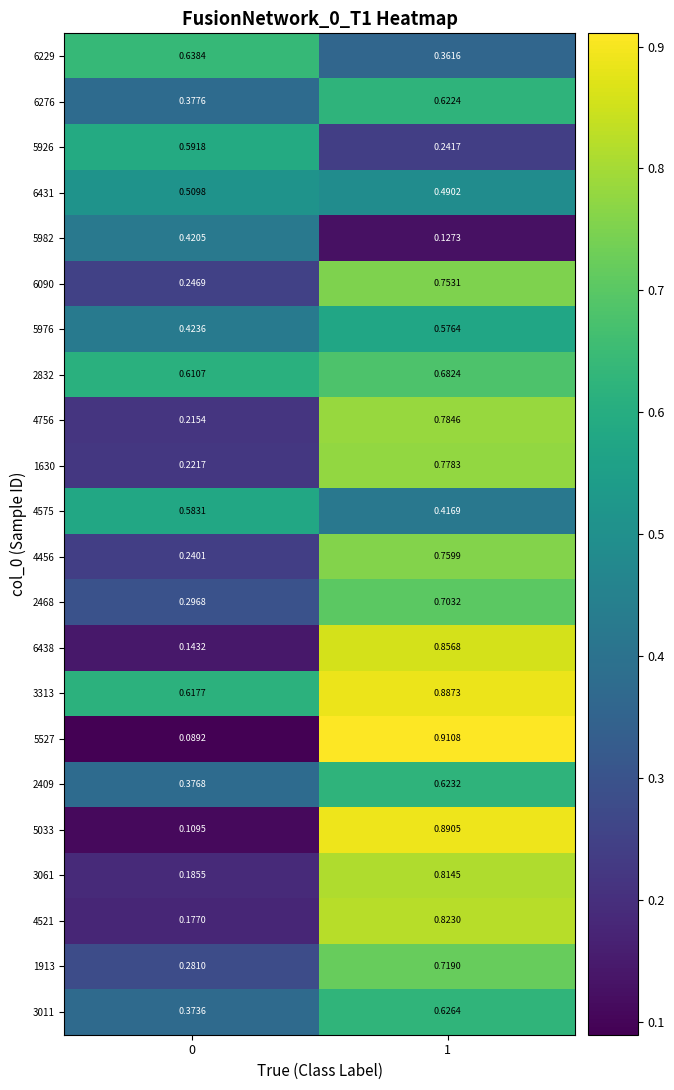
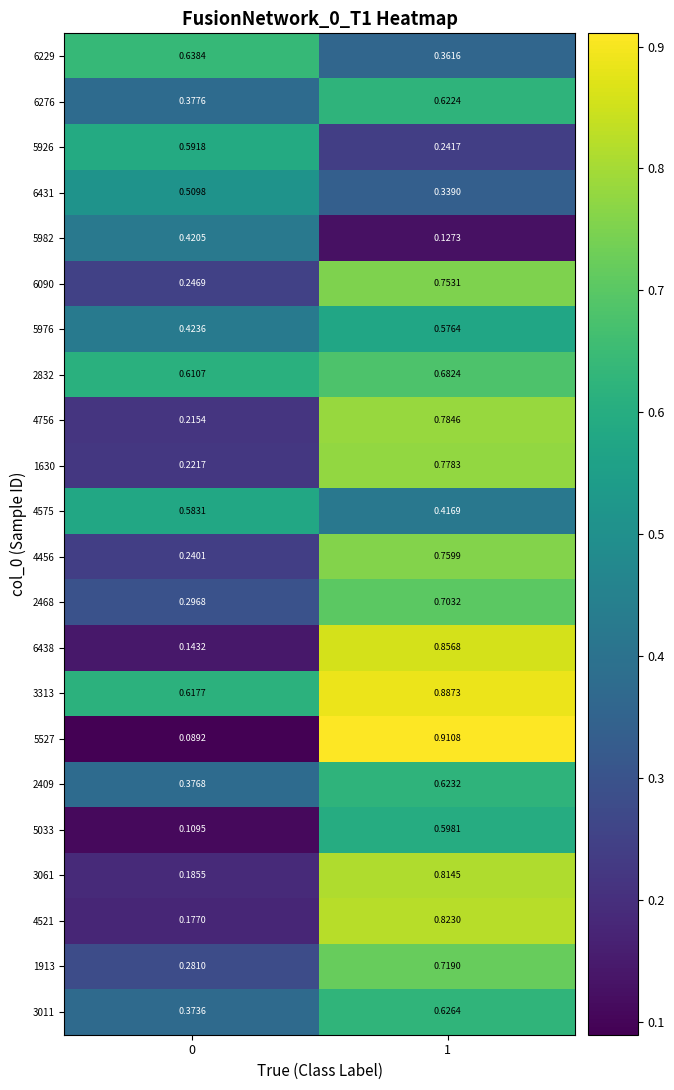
6431, 1: 0.4902 -> 0.3390
5033, 1: 0.8905 -> 0.5981
